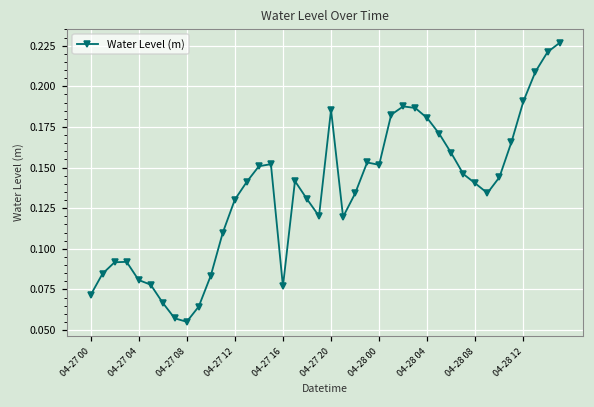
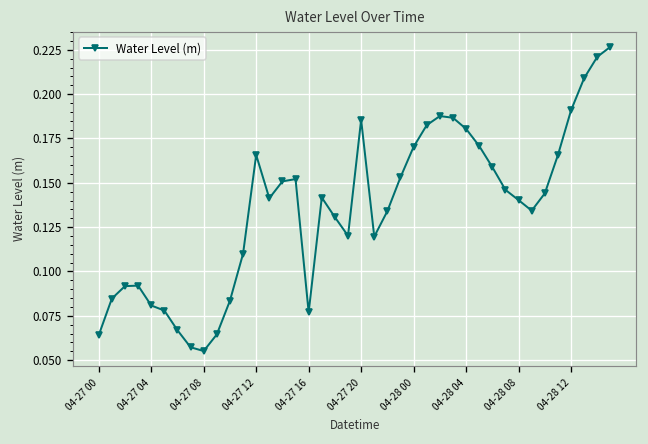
04-27 00: 0.071 -> 0.064
04-27 12: 0.130 -> 0.166
04-28 00: 0.152 -> 0.170
